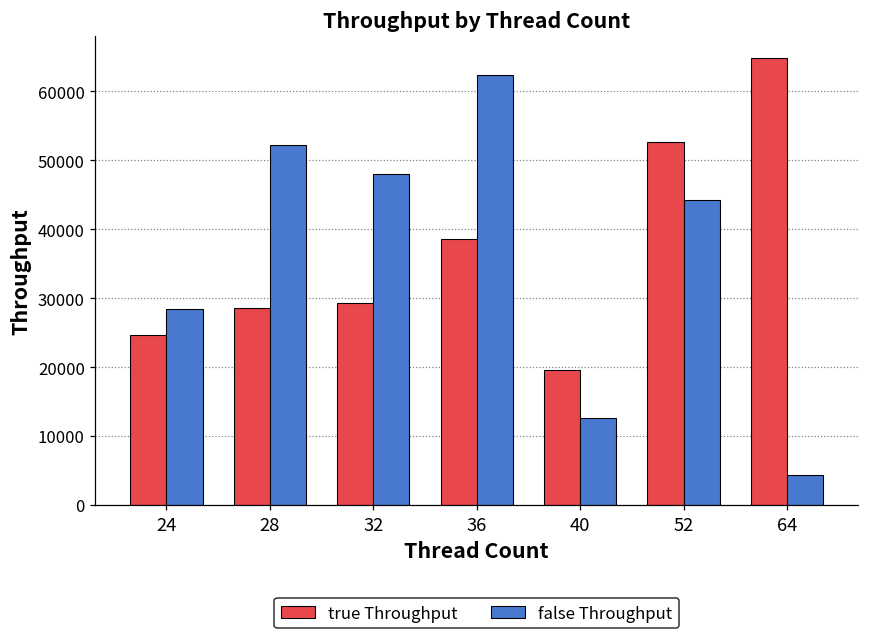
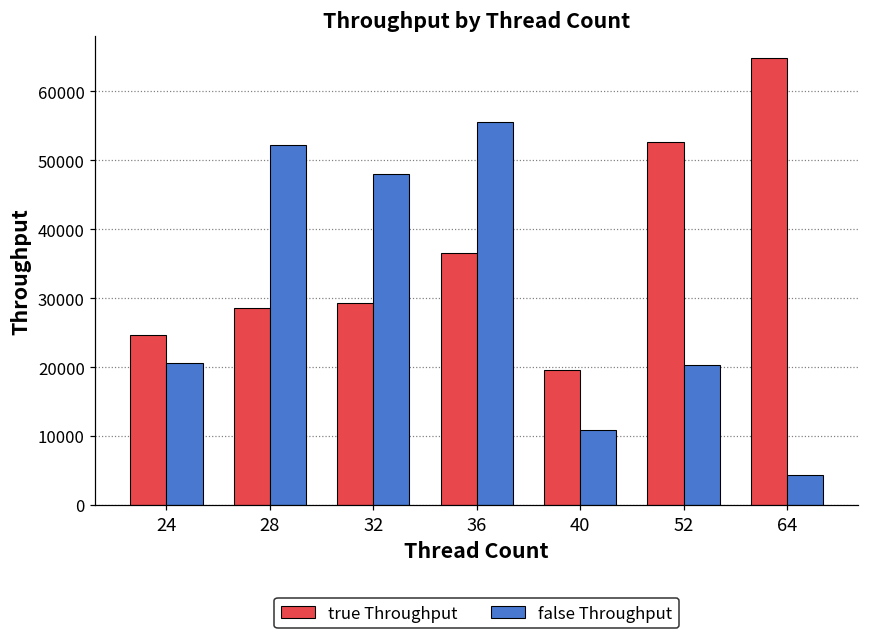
false Throughput, 24: 28000 -> 21000
true Throughput, 36: 39000 -> 37000
false Throughput, 36: 62000 -> 56000
false Throughput, 40: 13000 -> 11000
false Throughput, 52: 44000 -> 20000
